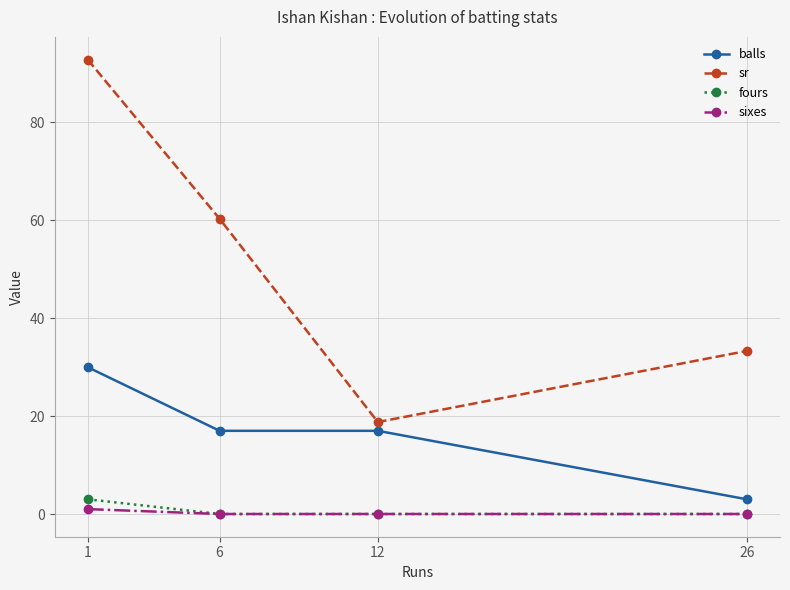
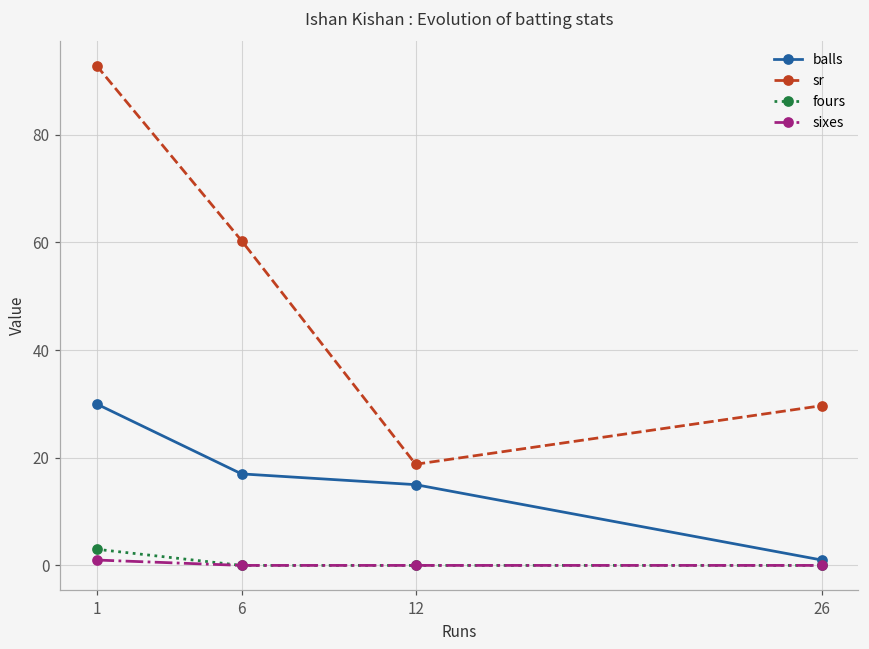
balls, 12: 17 -> 15
balls, 26: 3 -> 1
sr, 26: 33 -> 30
